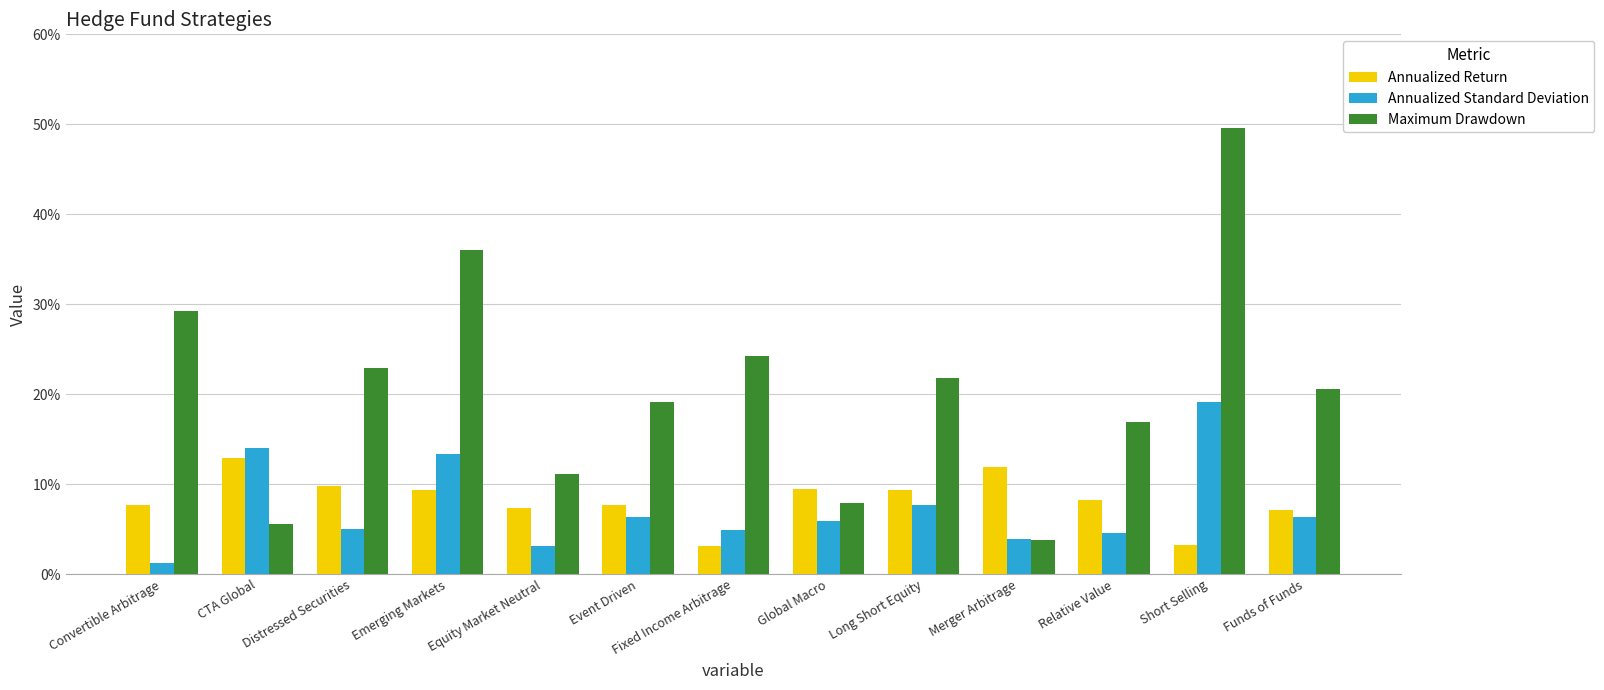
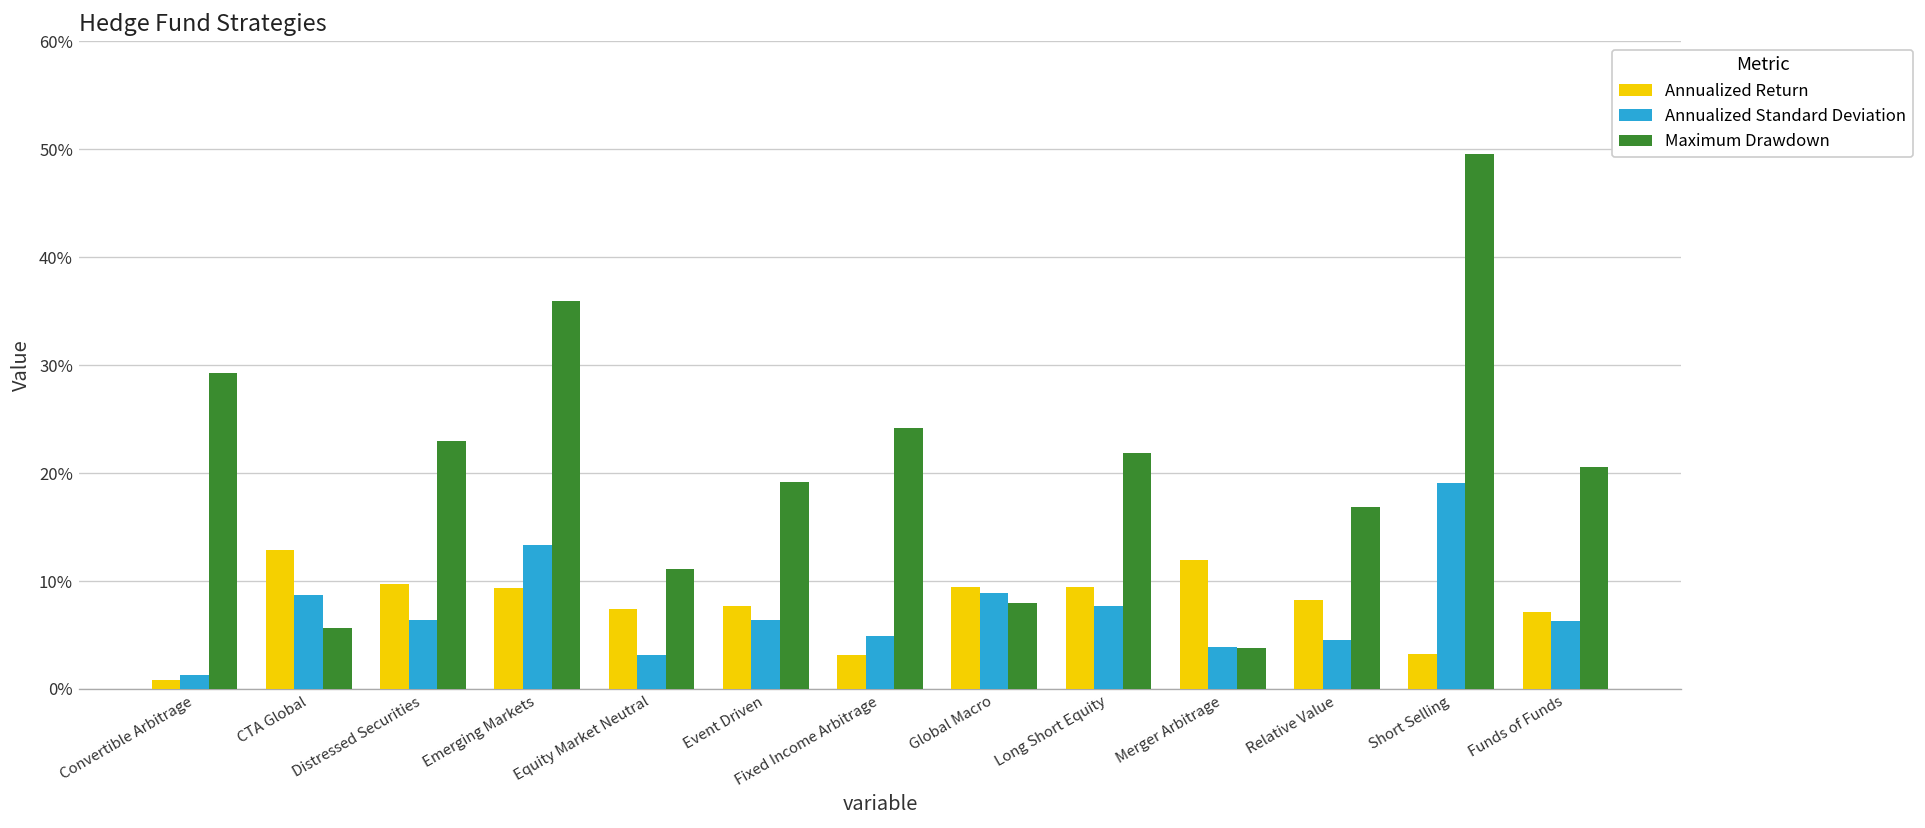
Annualized Return, Convertible Arbitrage: 8% -> 1%
Annualized Standard Deviation, CTA Global: 14% -> 9%
Annualized Standard Deviation, Distressed Securities: 5% -> 6%
Annualized Standard Deviation, Global Macro: 6% -> 9%
